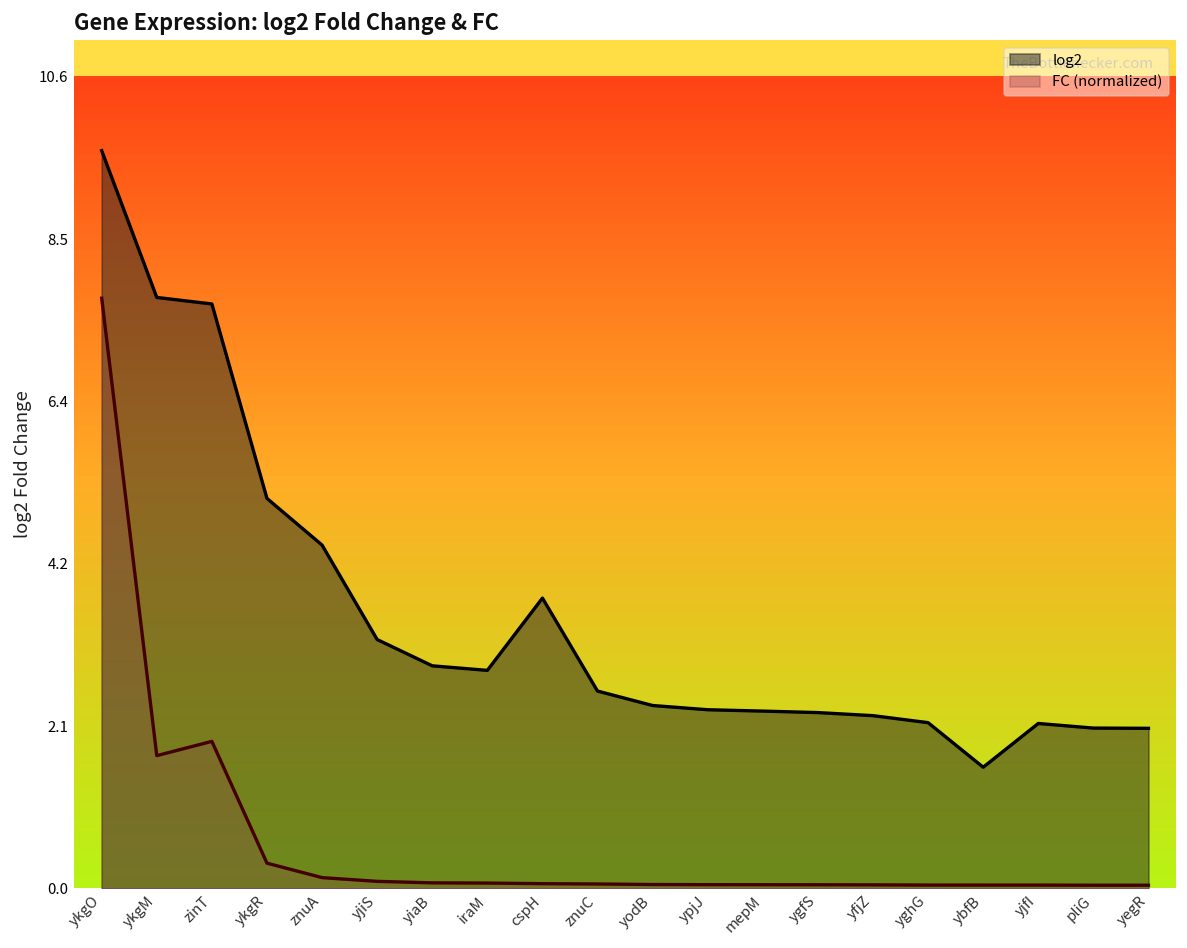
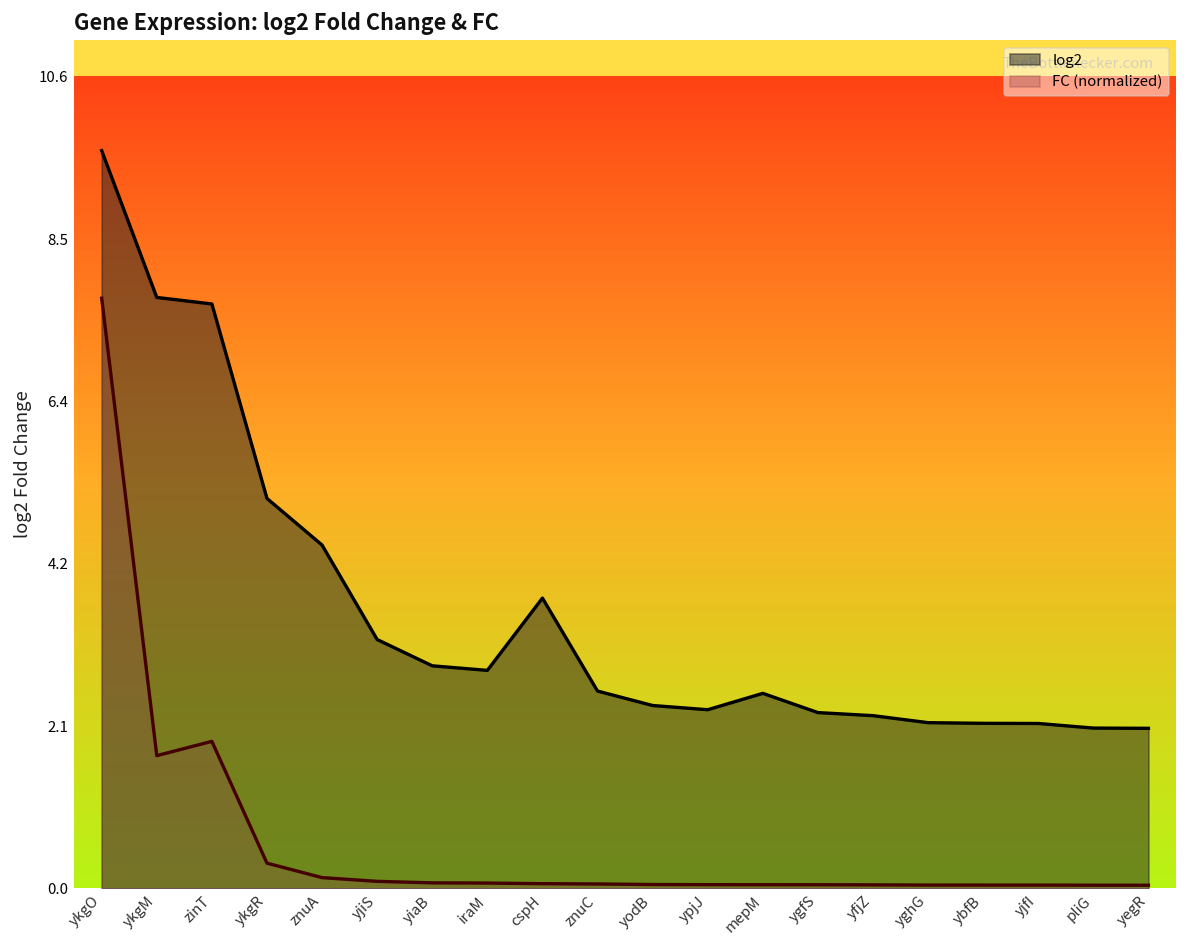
log2, mepM: 2.3 -> 2.6
log2, ybfB: 1.6 -> 2.2
